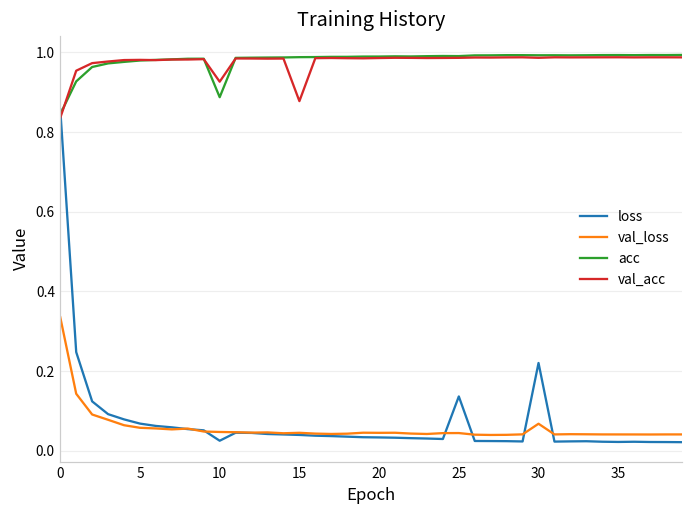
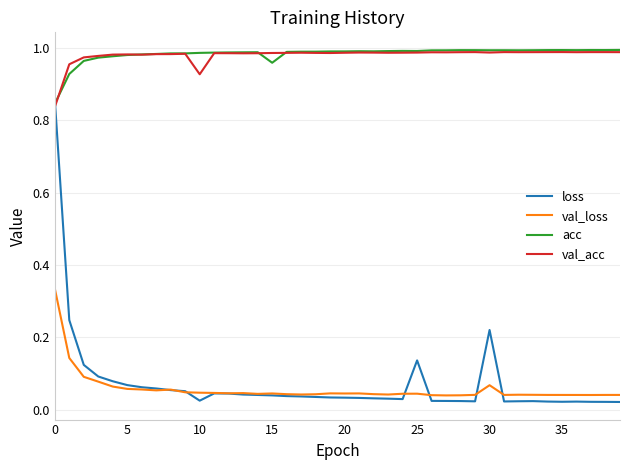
acc, 10: 0.89 -> 0.99
acc, 15: 0.99 -> 0.96
val_acc, 15: 0.88 -> 0.99
